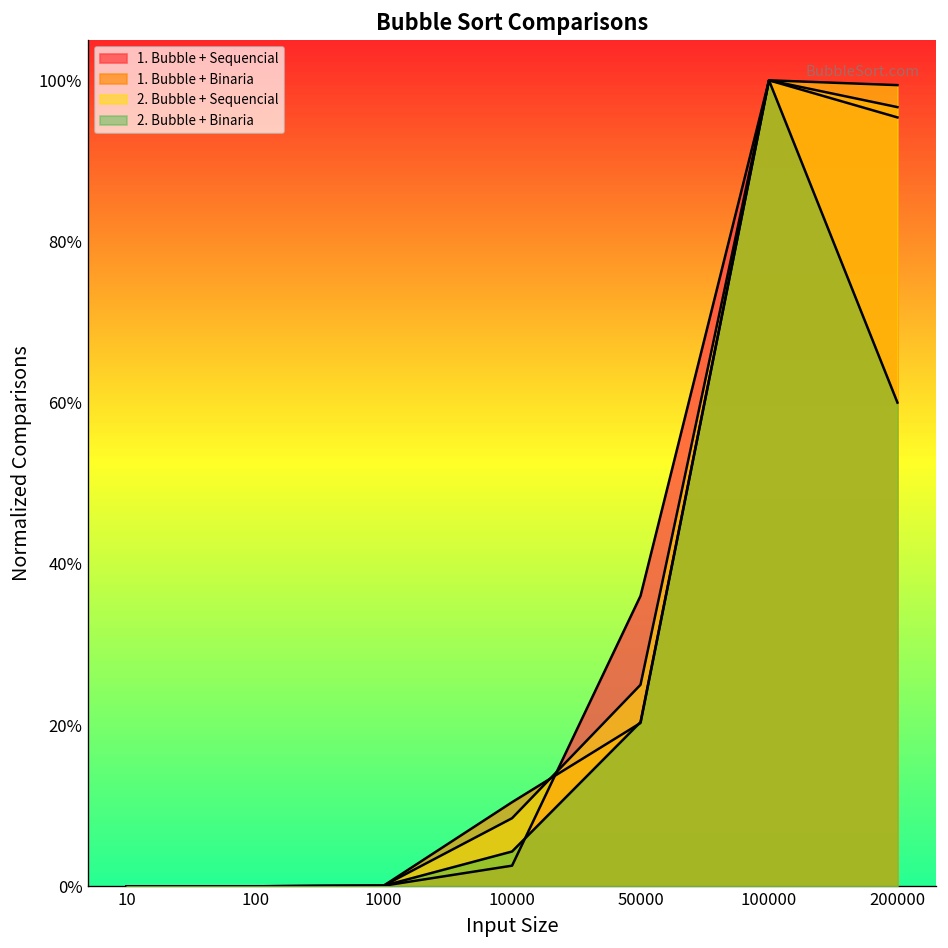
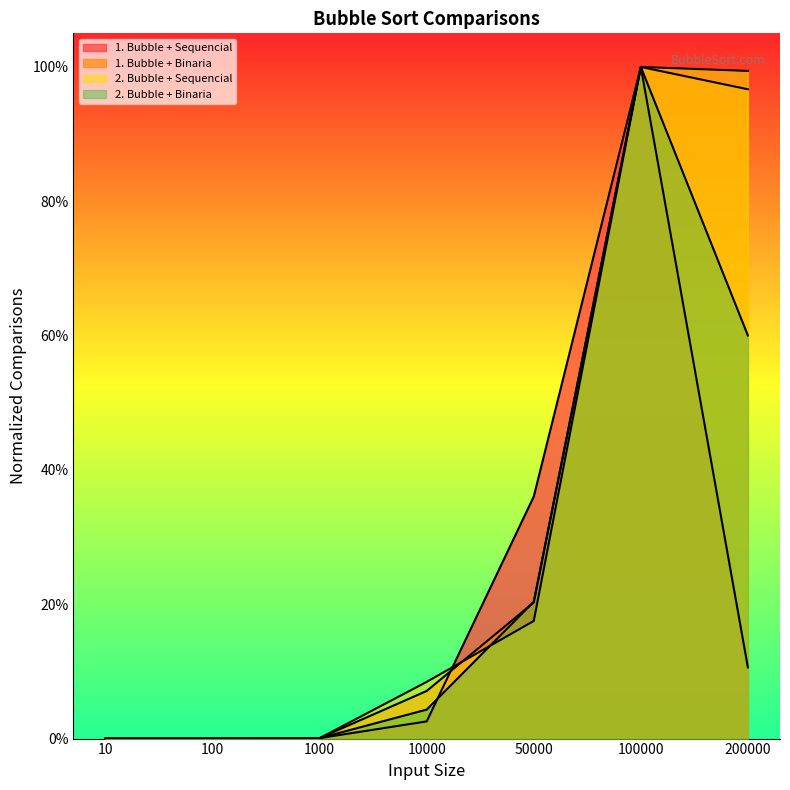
1. Bubble + Binaria, 10000: 10% -> 7%
2. Bubble + Sequencial, 50000: 25% -> 18%
1. Bubble + Sequencial, 200000: 95% -> 11%
